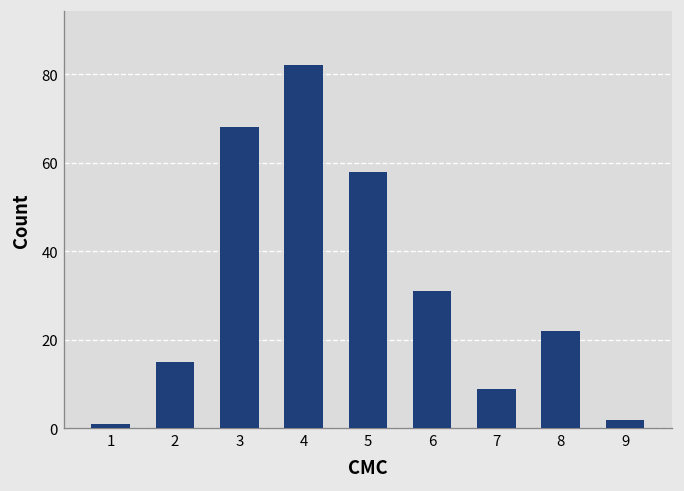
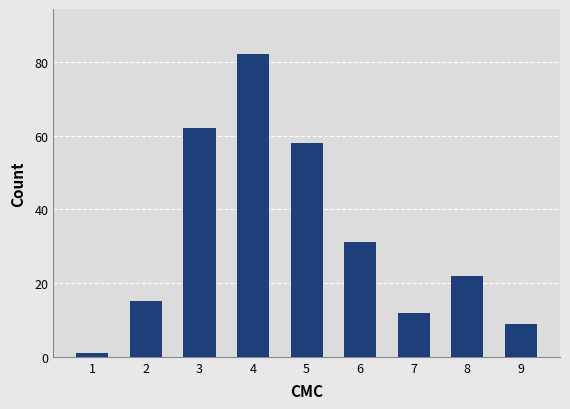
3: 68 -> 62
7: 9 -> 12
9: 2 -> 9
